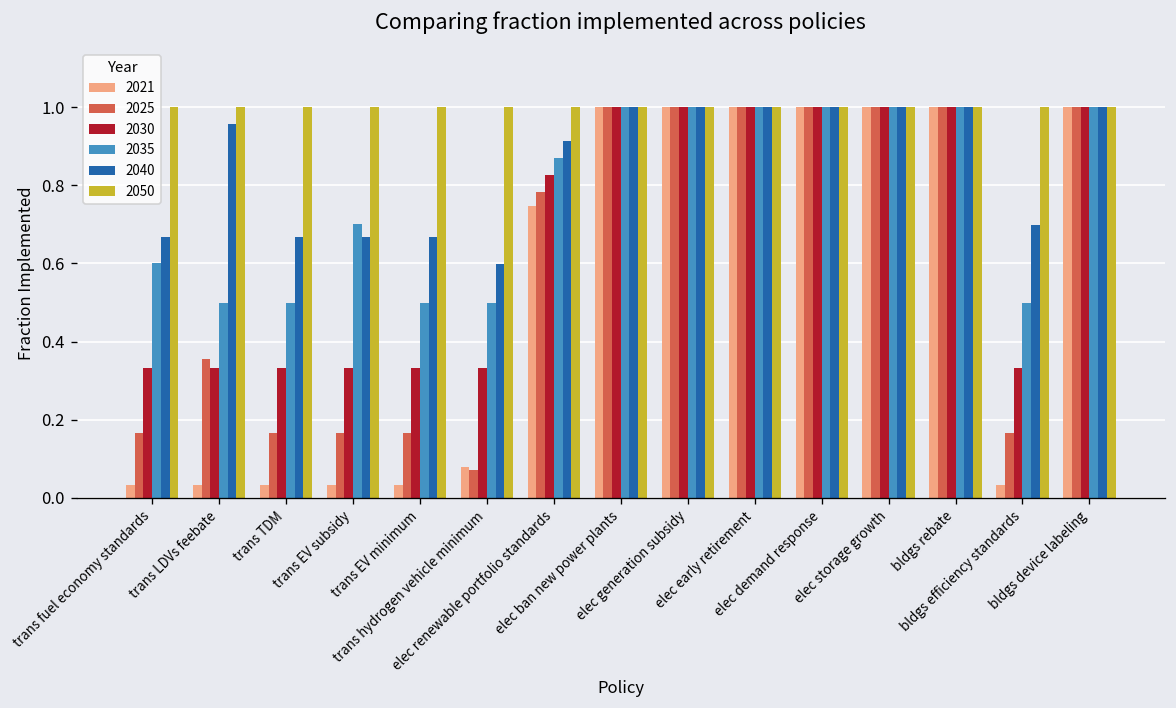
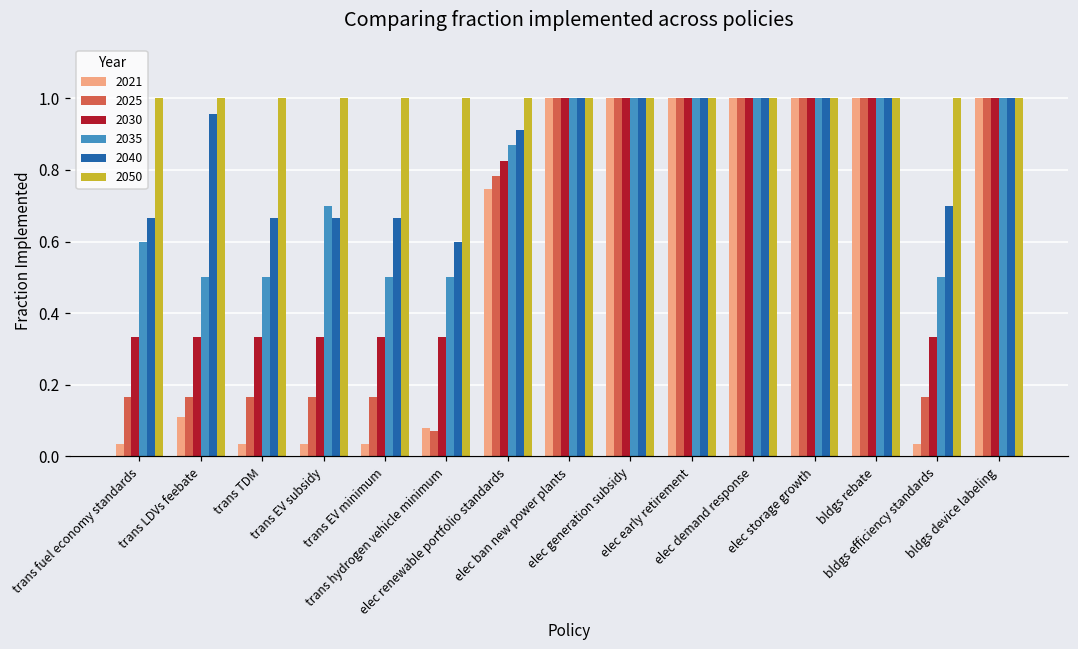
2021, trans LDVs feebate: 0.03 -> 0.11
2025, trans LDVs feebate: 0.35 -> 0.17
